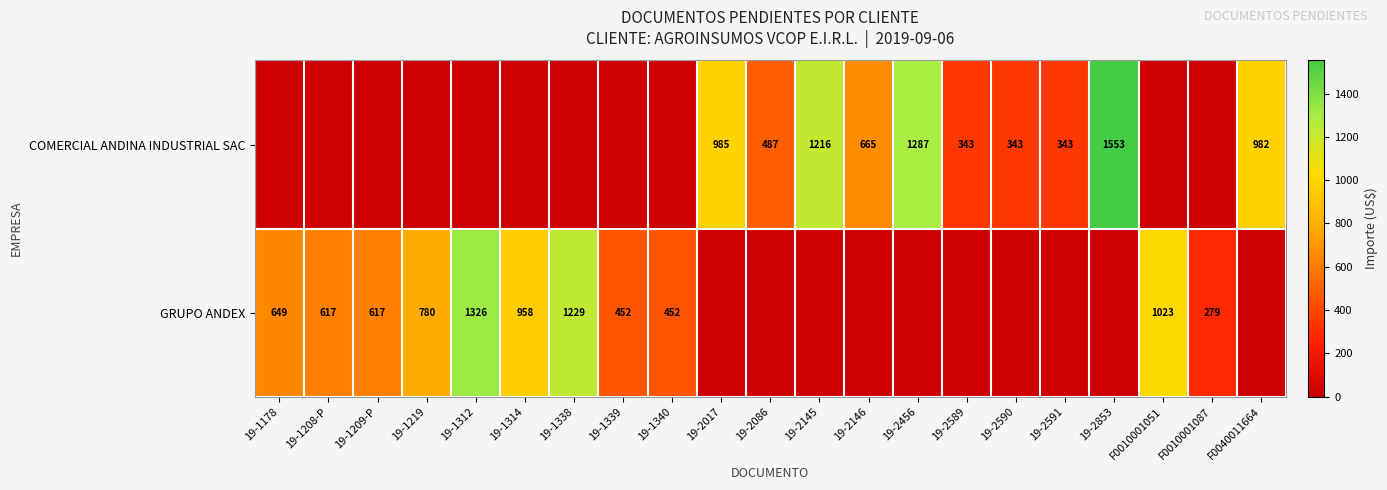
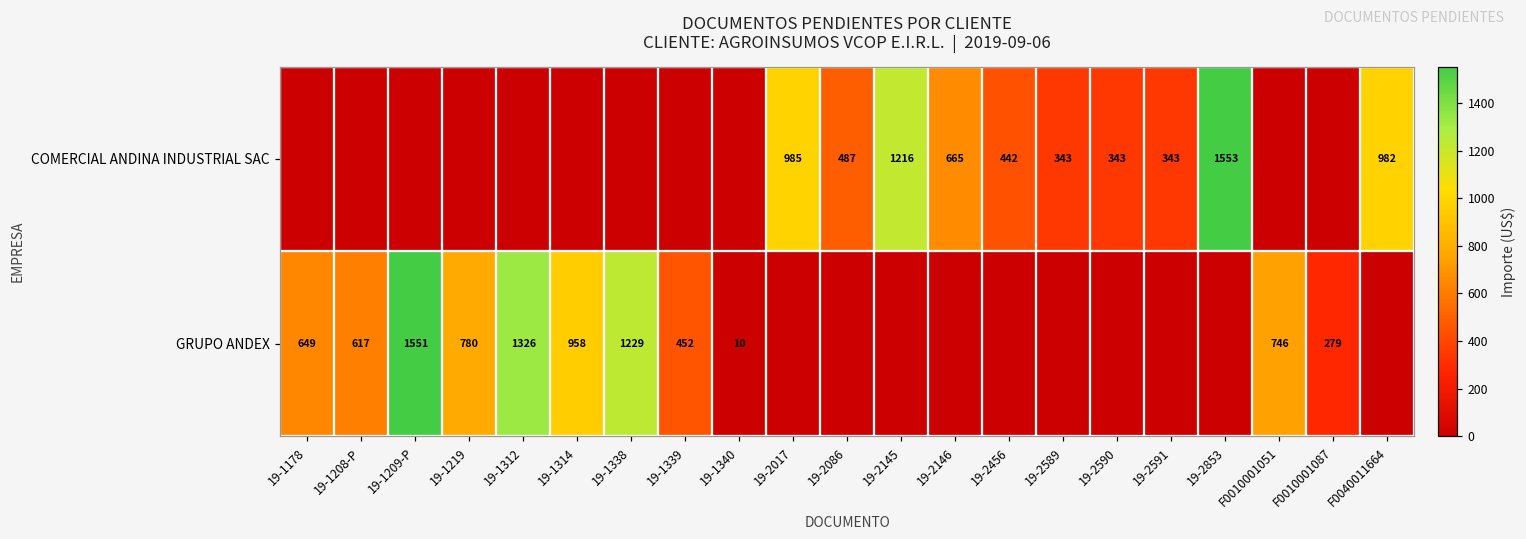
COMERCIAL ANDINA INDUSTRIAL SAC, 19-2456: 1287 -> 442
GRUPO ANDEX, 19-1209-P: 617 -> 1551
GRUPO ANDEX, 19-1340: 452 -> 10
GRUPO ANDEX, F0010001051: 1023 -> 746
